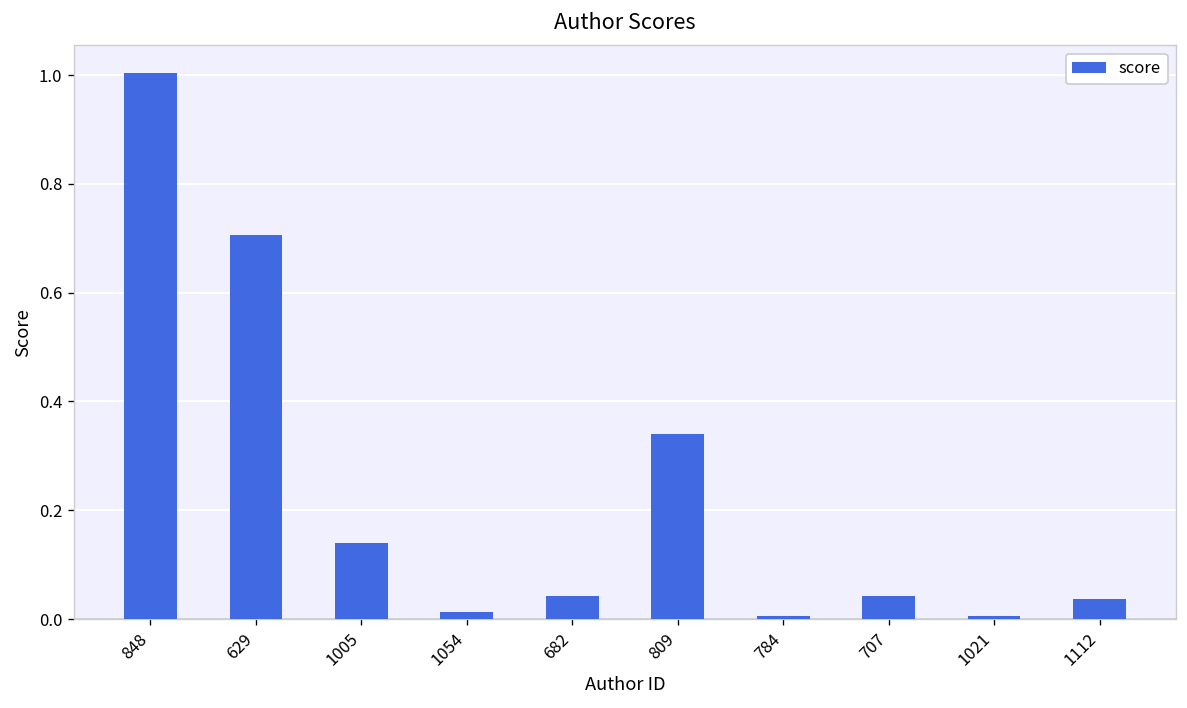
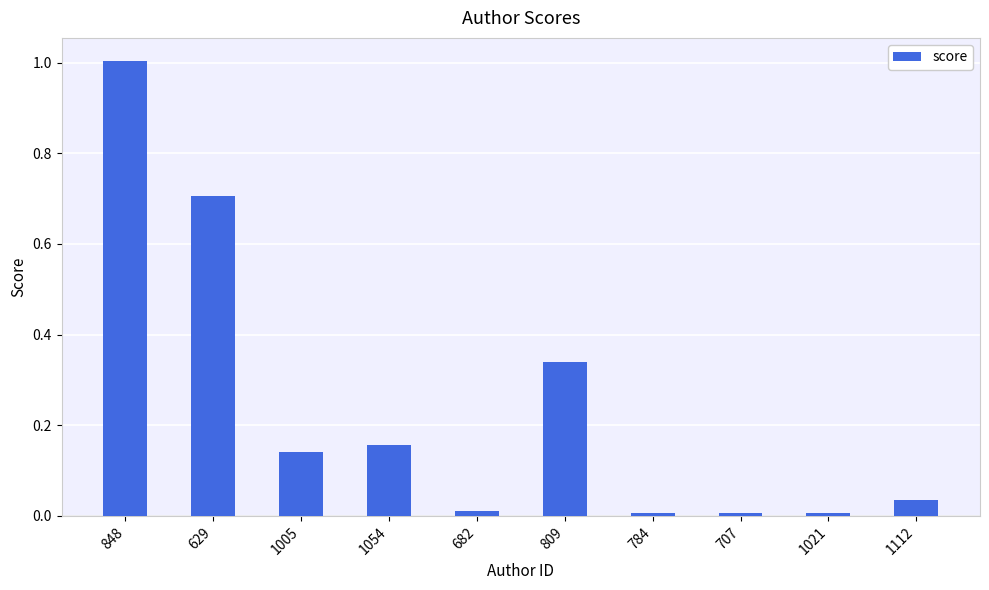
1054: 0.01 -> 0.16
682: 0.04 -> 0.01
707: 0.04 -> 0.01
